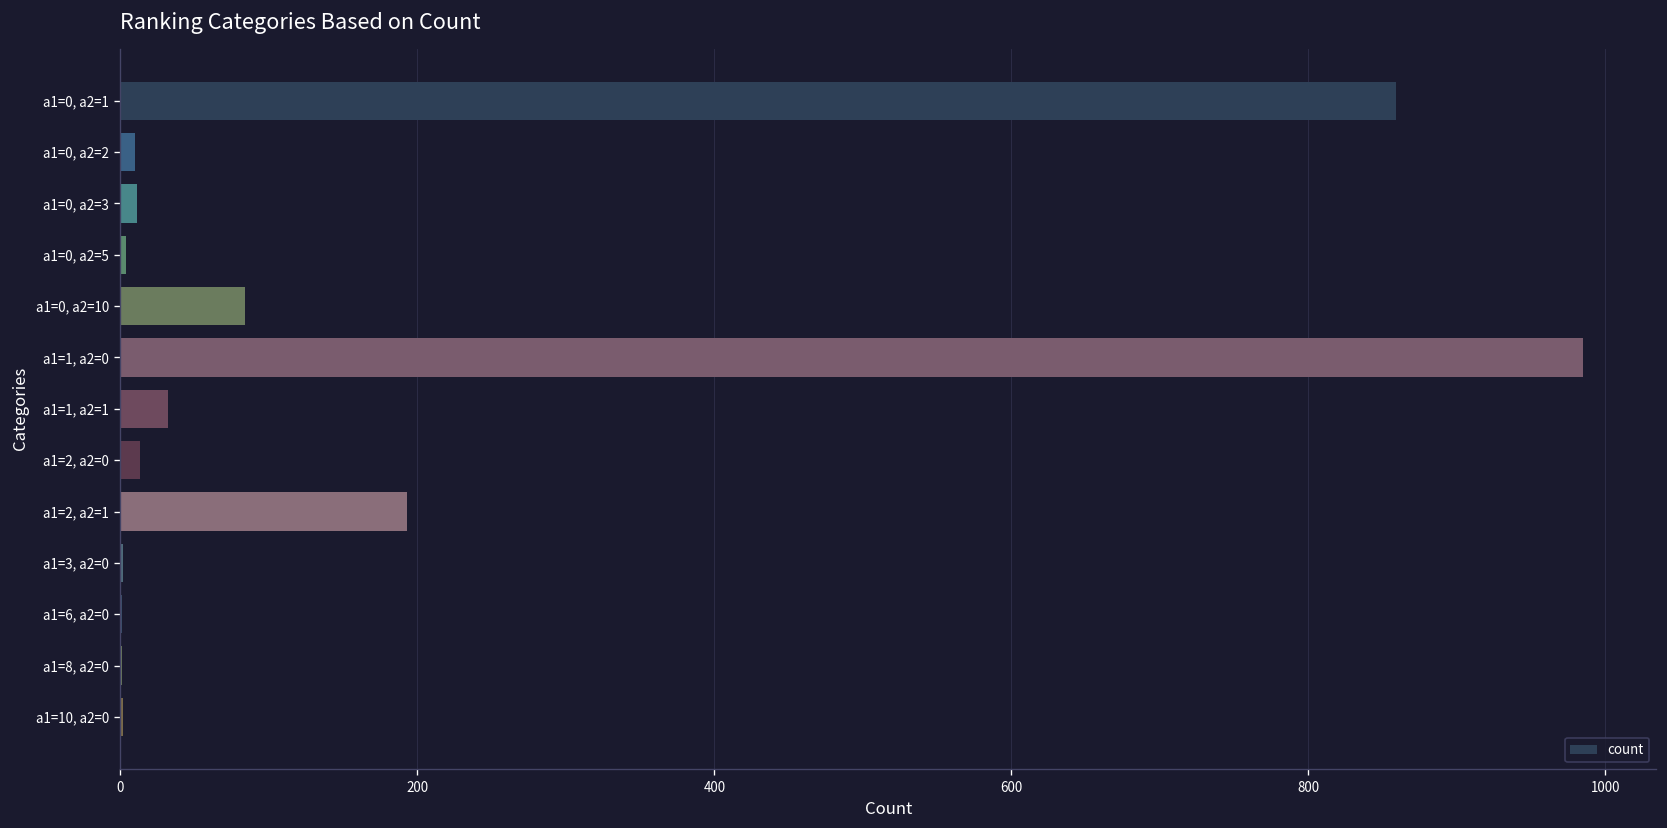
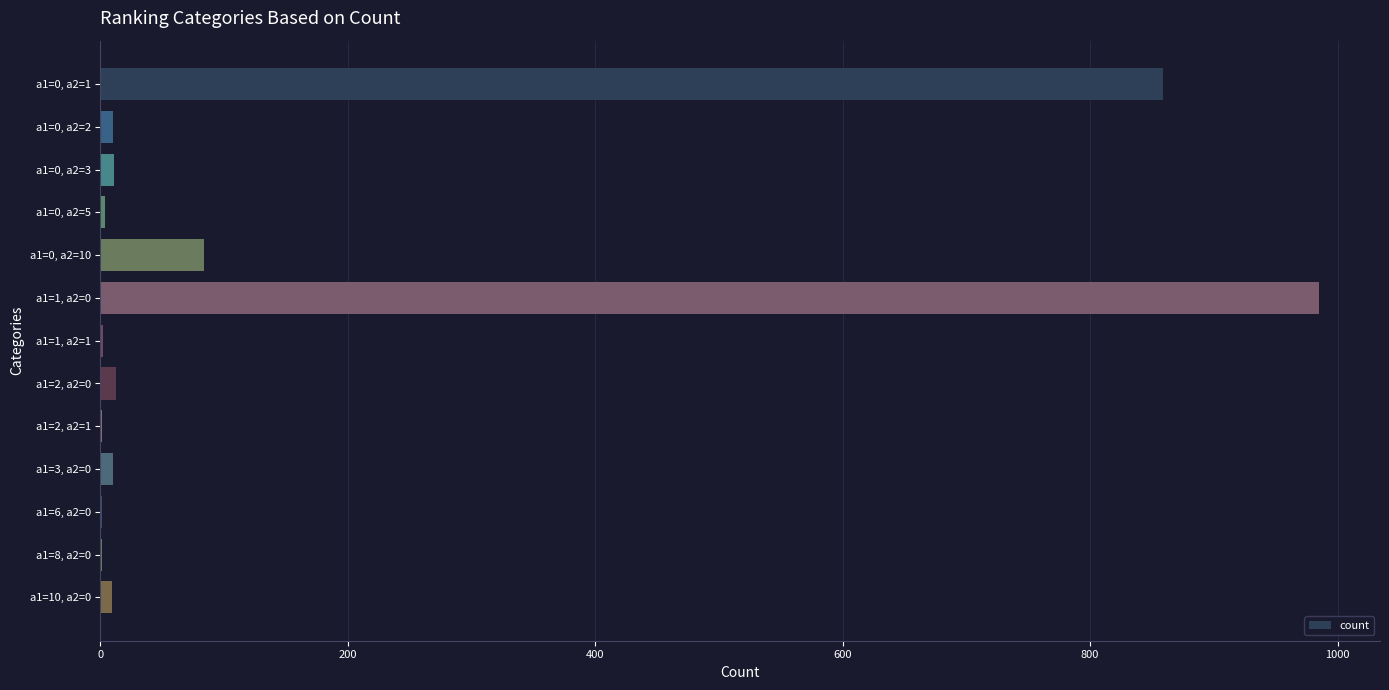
a1=1, a2=1: 32 -> 2
a1=2, a2=1: 193 -> 1
a1=3, a2=0: 2 -> 10
a1=10, a2=0: 2 -> 9
